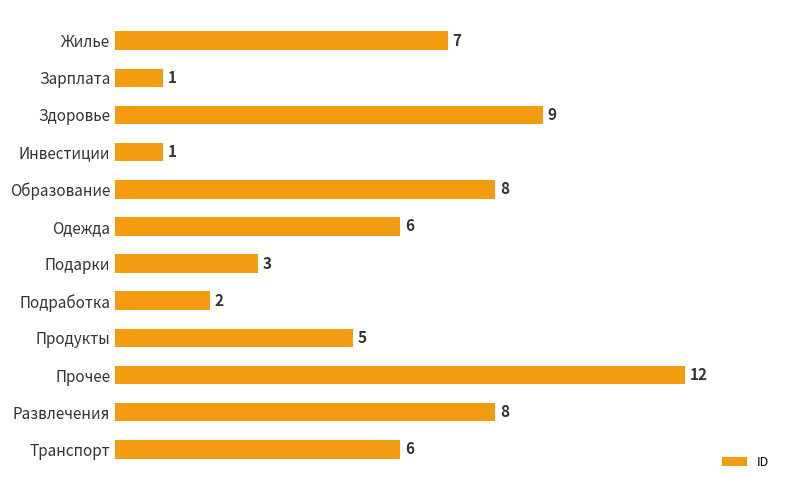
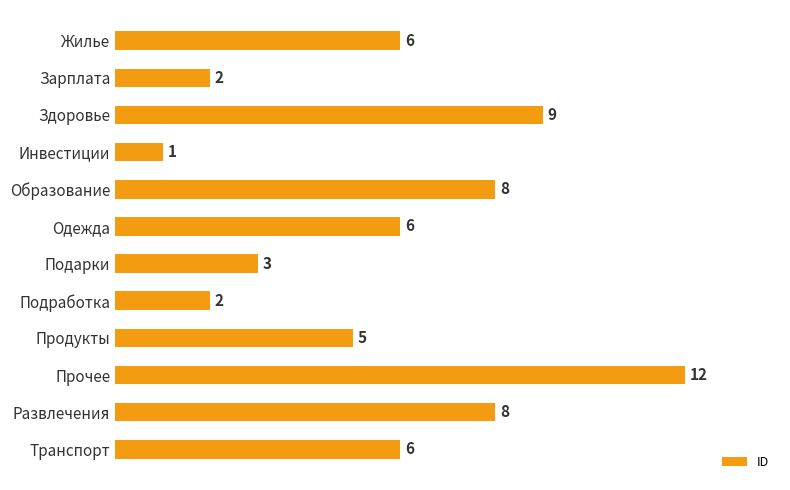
Жилье: 7 -> 6
Зарплата: 1 -> 2
